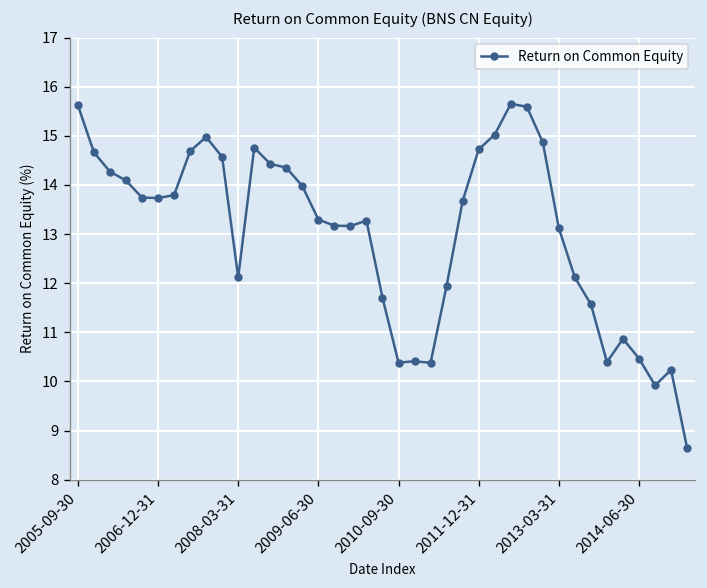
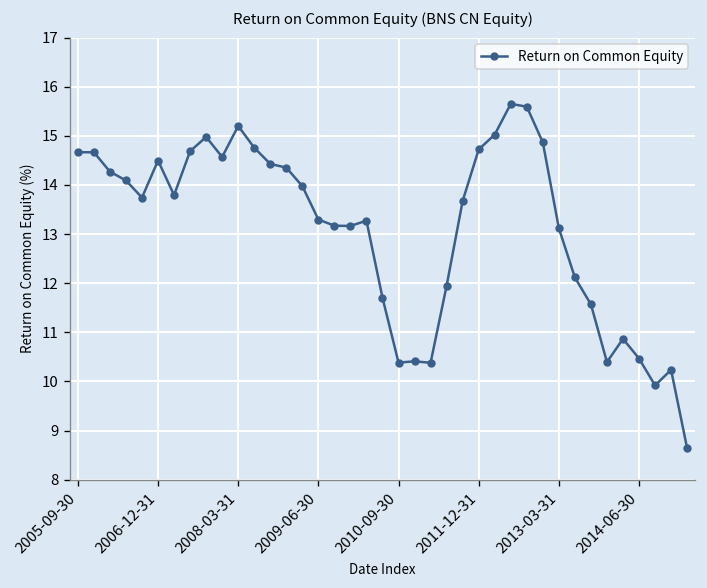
2005-09-30: 15.6 -> 14.7
2006-12-31: 13.7 -> 14.5
2008-03-31: 12.1 -> 15.2
